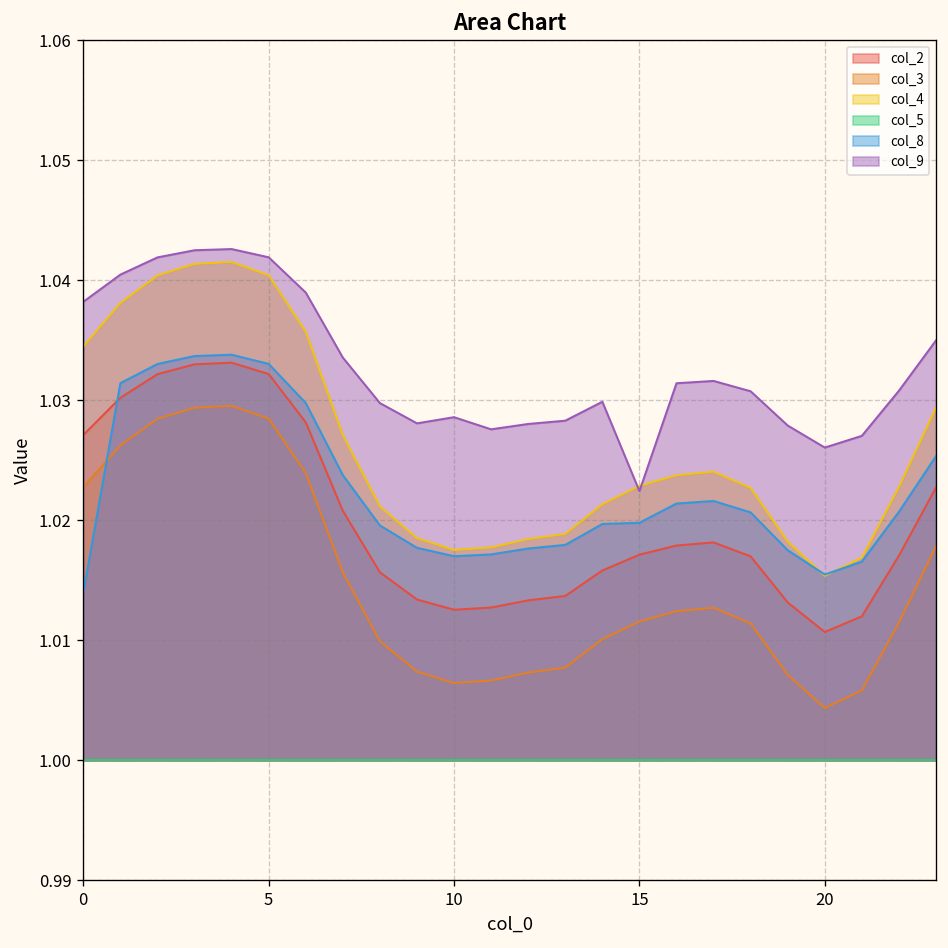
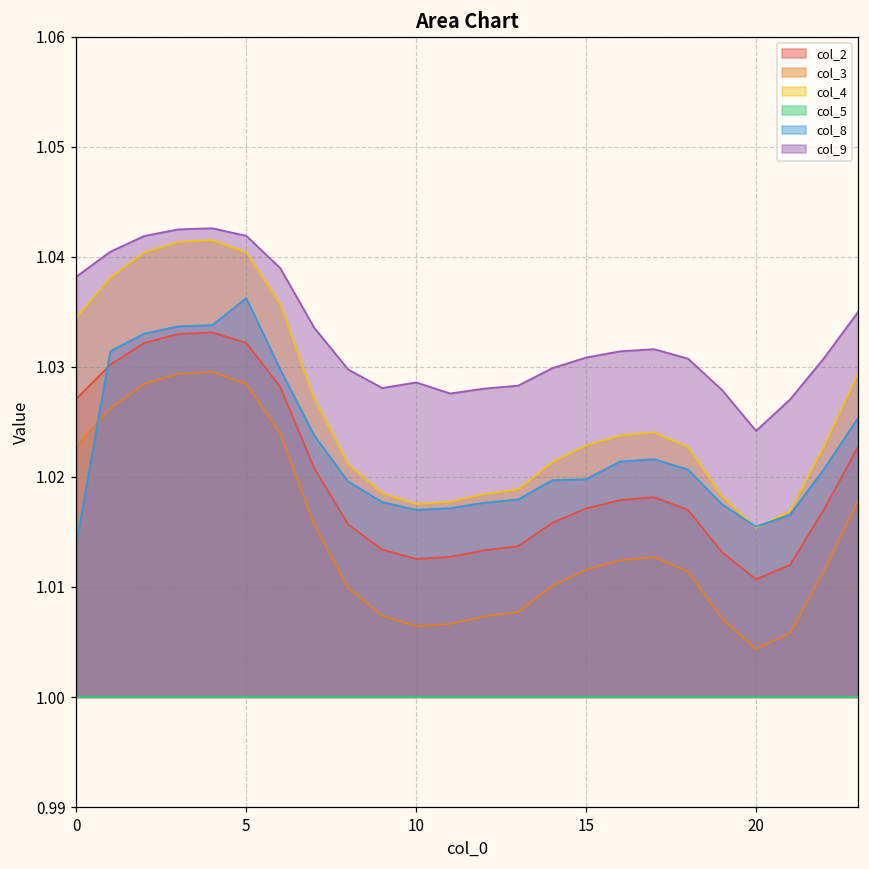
col_8, 5: 1.0330 -> 1.0362
col_9, 15: 1.0224 -> 1.0308
col_9, 20: 1.0261 -> 1.0242
